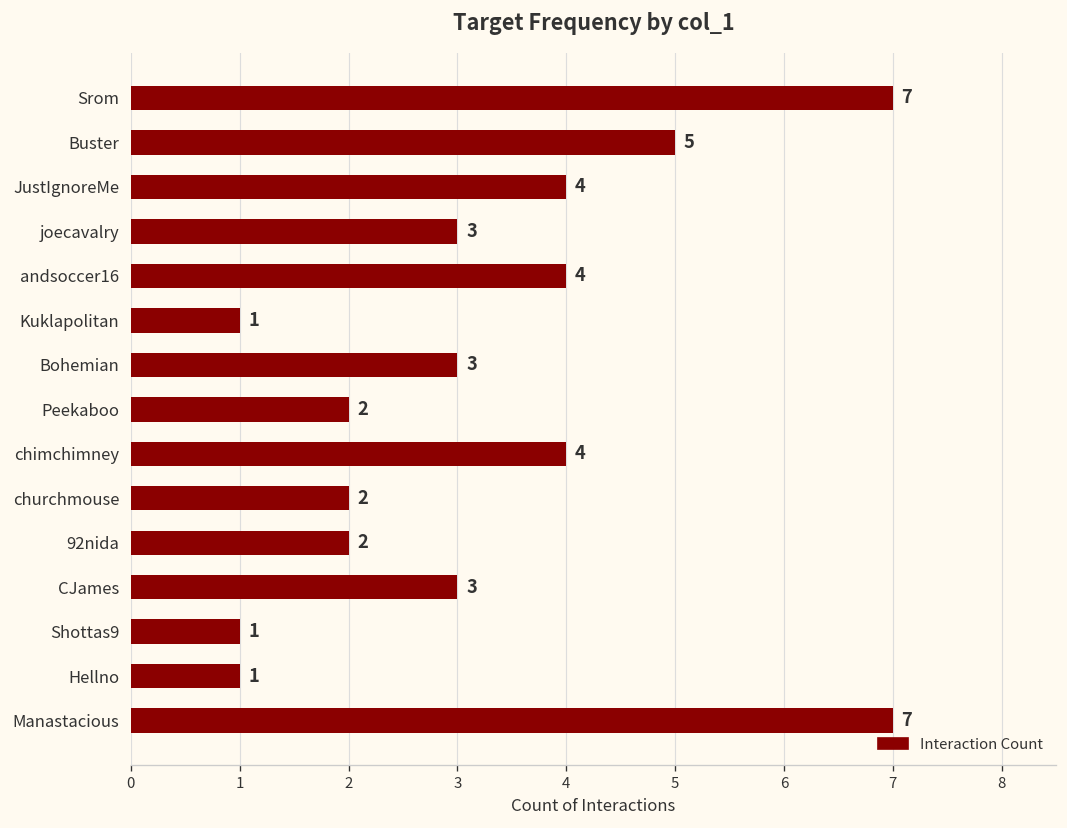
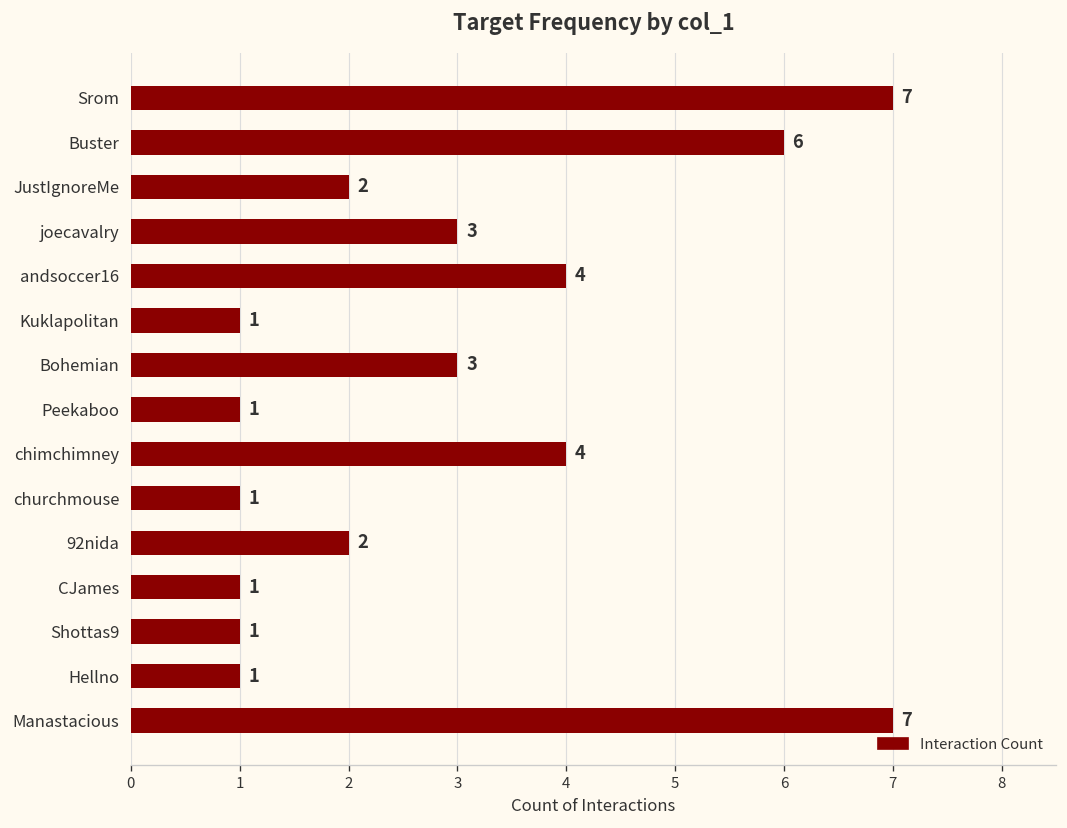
Buster: 5 -> 6
JustIgnoreMe: 4 -> 2
Peekaboo: 2 -> 1
churchmouse: 2 -> 1
CJames: 3 -> 1
